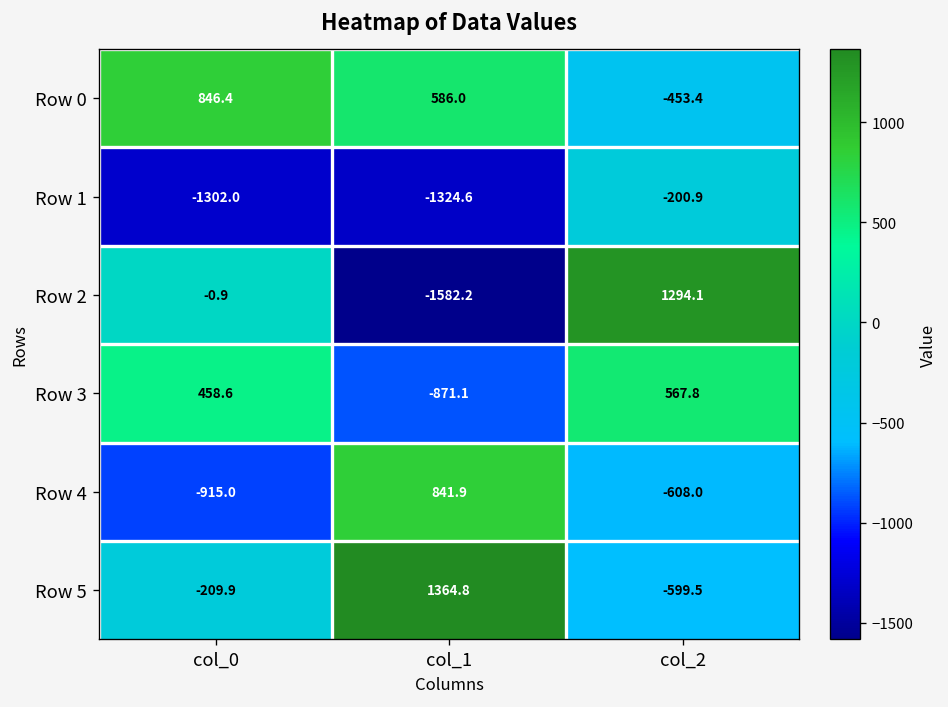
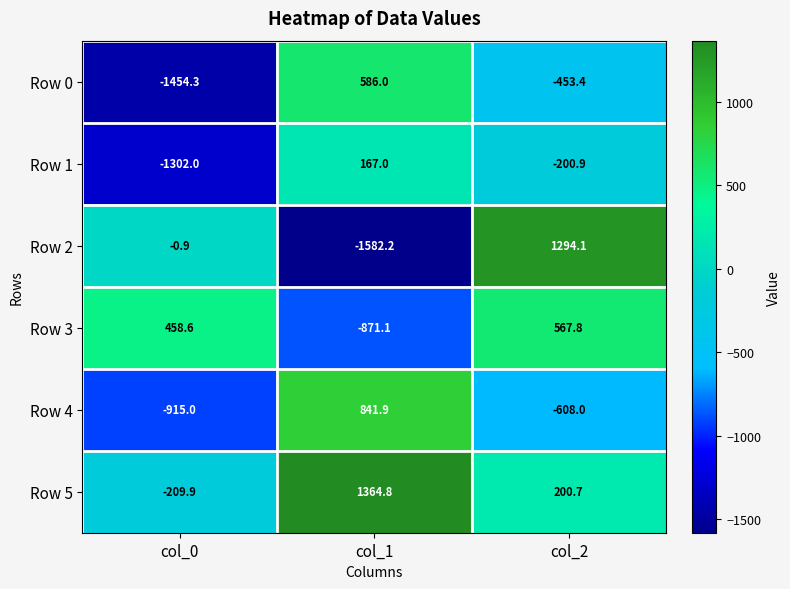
Row 0, col_0: 846.4 -> -1454.3
Row 1, col_1: -1324.6 -> 167.0
Row 5, col_2: -599.5 -> 200.7
